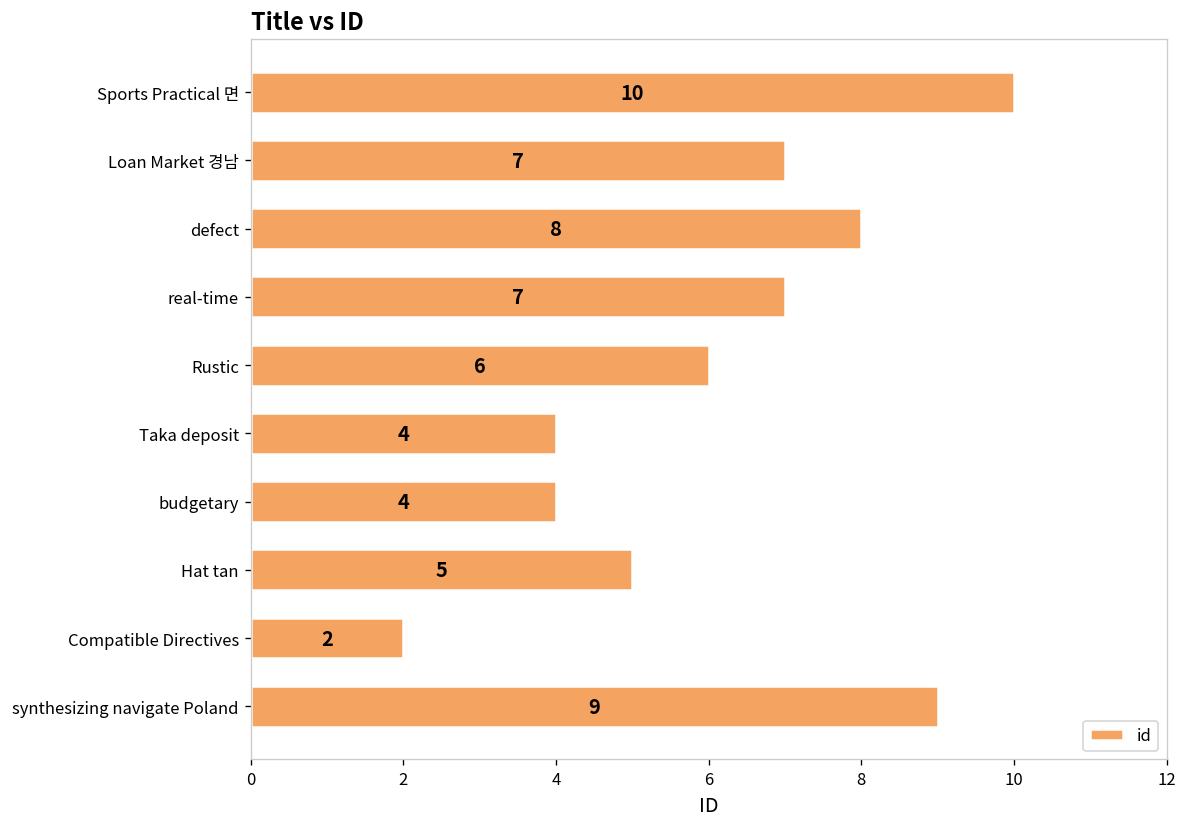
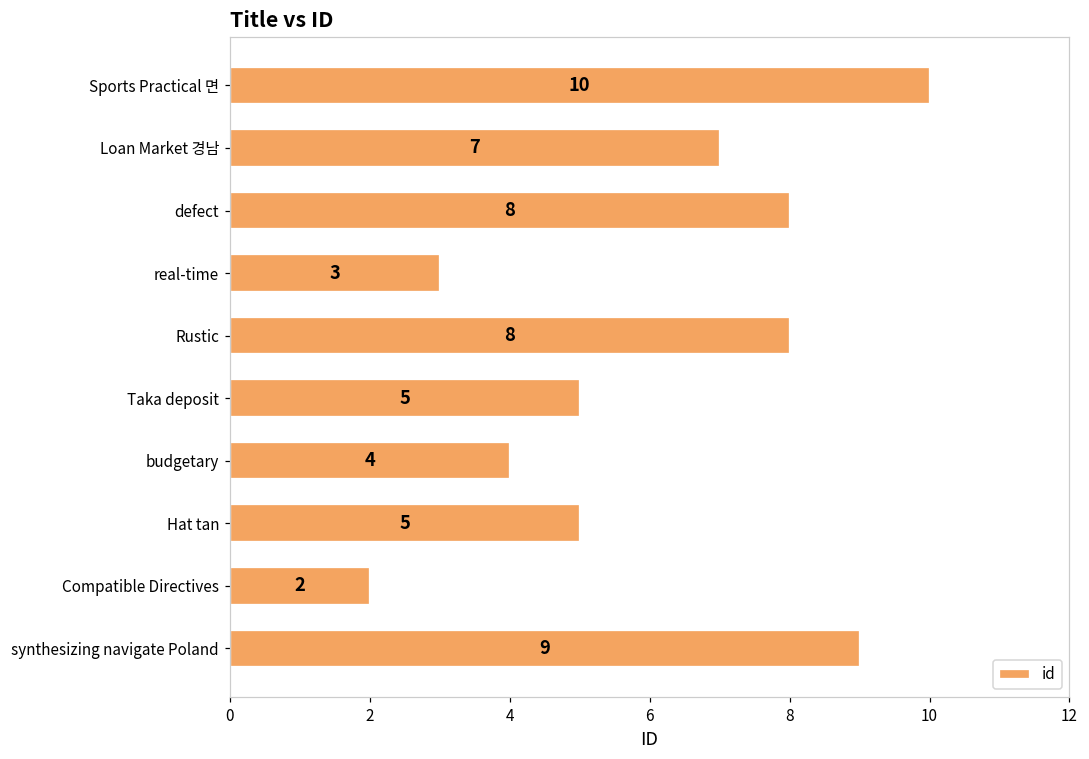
real-time: 7 -> 3
Rustic: 6 -> 8
Taka deposit: 4 -> 5
